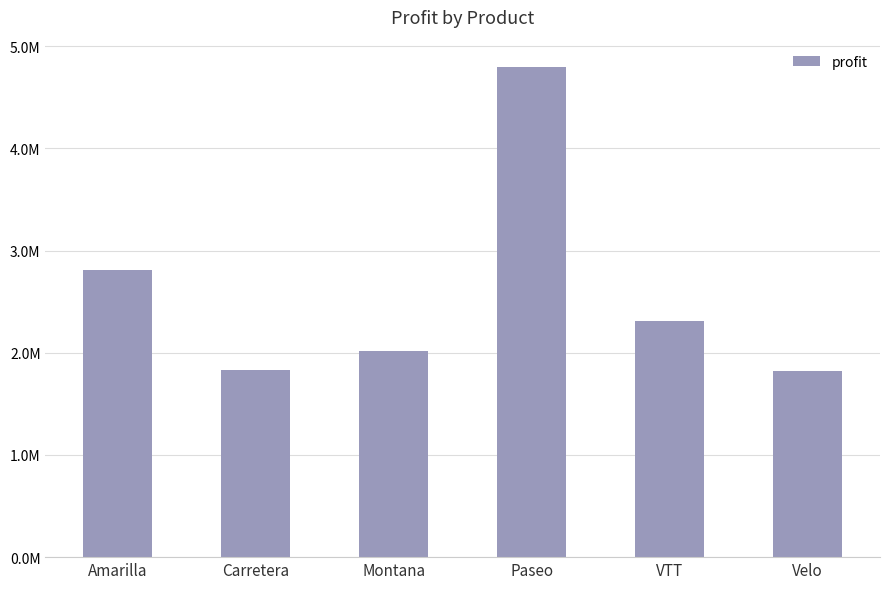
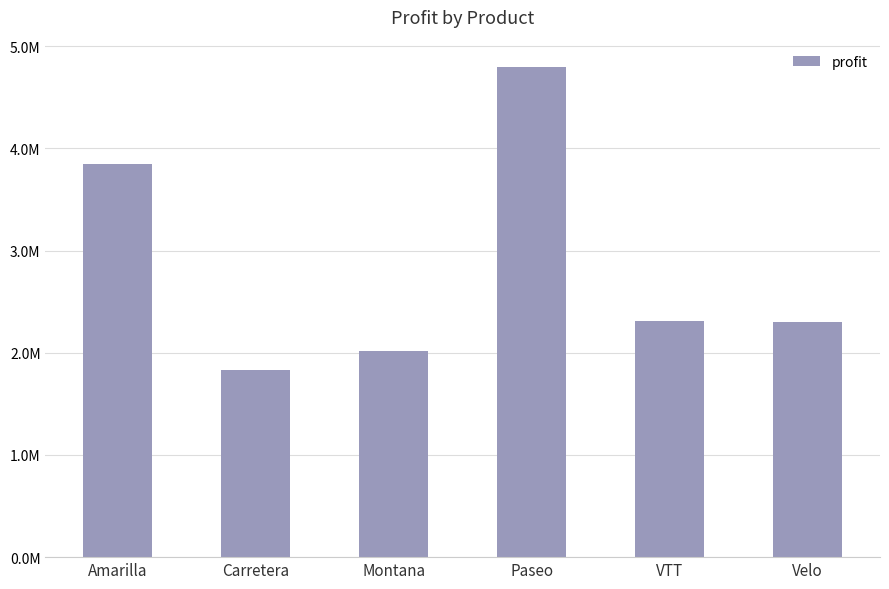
Amarilla: 2810000 -> 3840000
Velo: 1830000 -> 2310000
